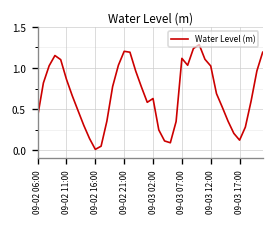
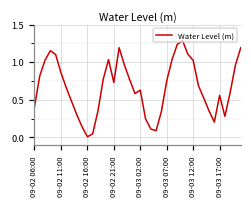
09-02 21:00: 1.2 -> 0.7
09-03 07:00: 1.1 -> 0.8
09-03 17:00: 0.1 -> 0.6
